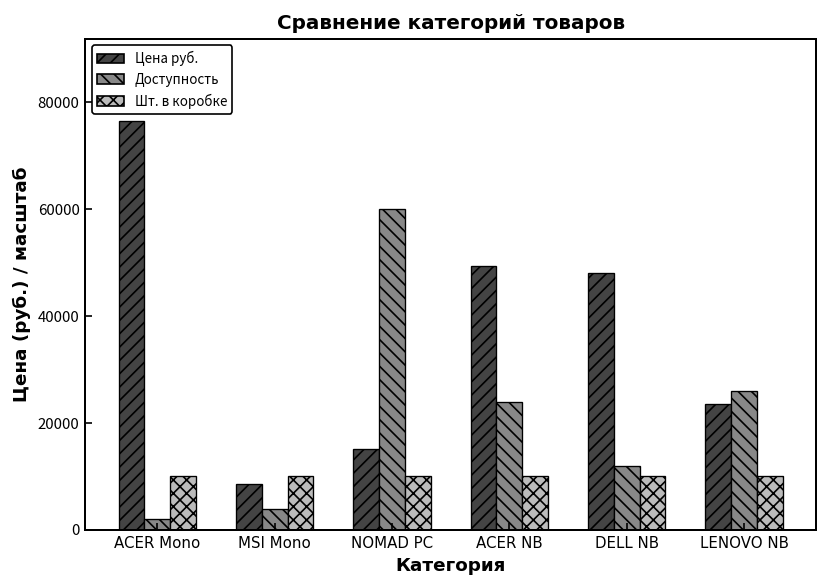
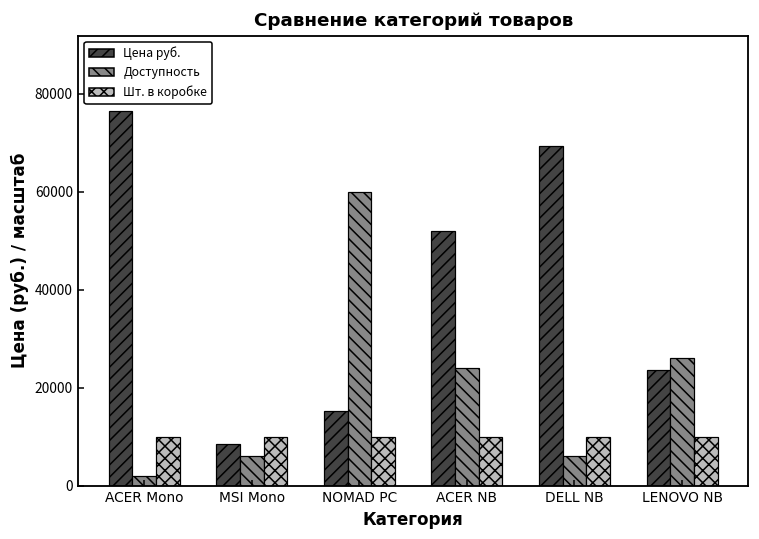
Доступность, MSI Mono: 4000 -> 6000
Цена руб., ACER NB: 49000 -> 52000
Цена руб., DELL NB: 48000 -> 69000
Доступность, DELL NB: 12000 -> 6000
